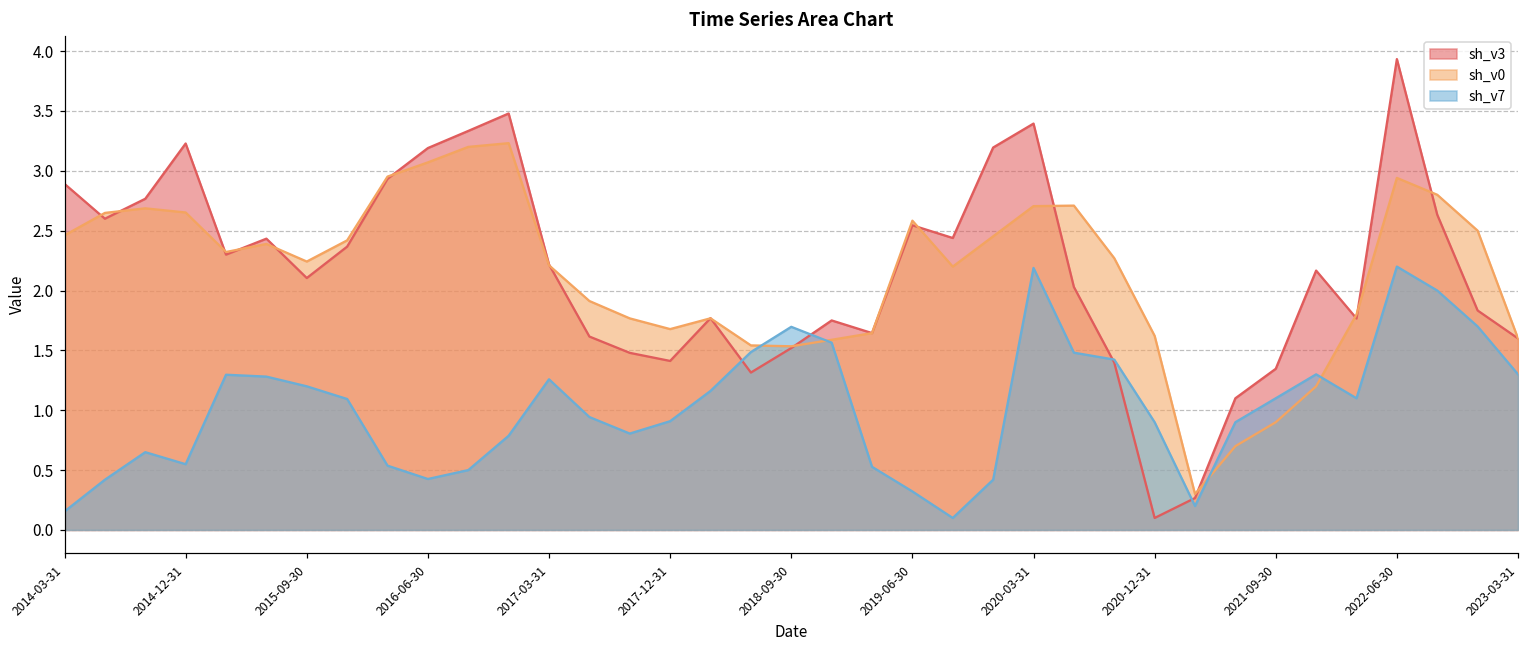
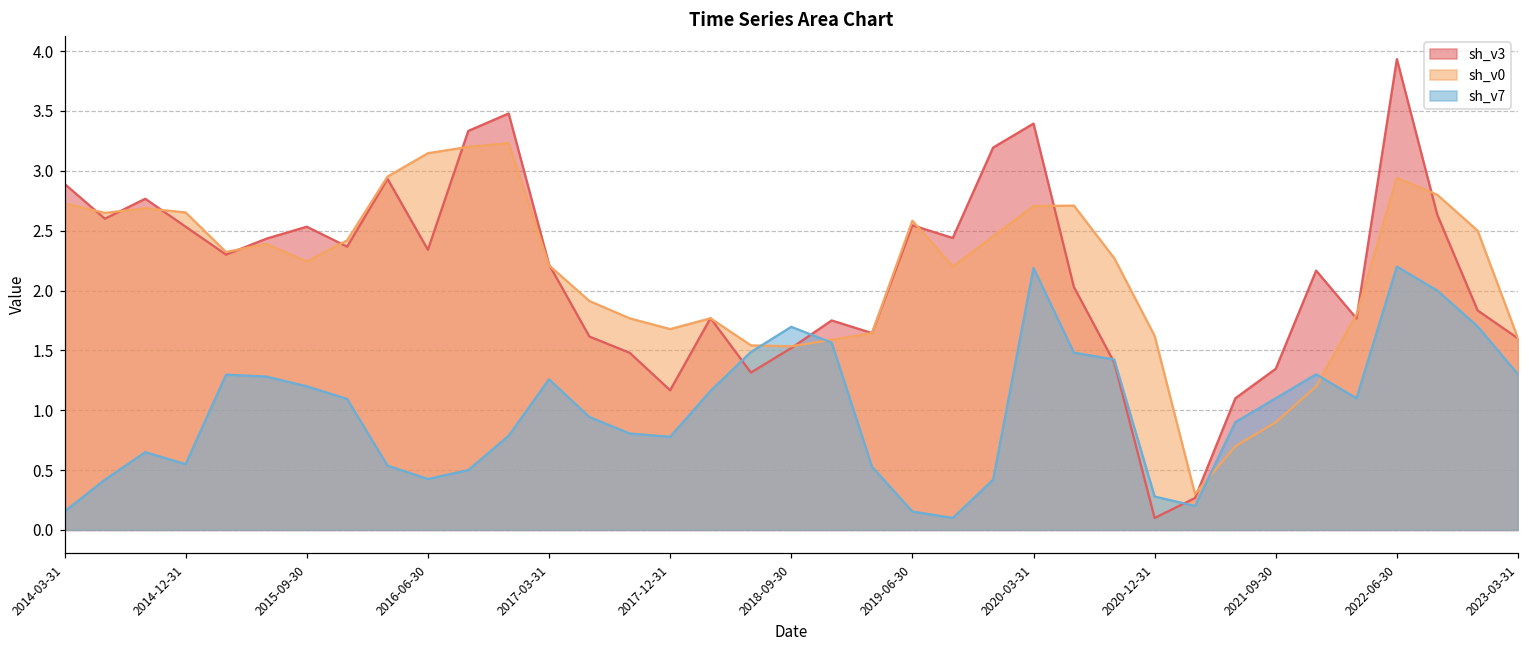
sh_v0, 2014-03-31: 2.46 -> 2.73
sh_v3, 2014-12-31: 3.23 -> 2.53
sh_v3, 2015-09-30: 2.10 -> 2.53
sh_v3, 2016-06-30: 3.19 -> 2.34
sh_v0, 2016-06-30: 3.07 -> 3.15
sh_v3, 2017-12-31: 1.41 -> 1.17
sh_v7, 2017-12-31: 0.91 -> 0.78
sh_v7, 2019-06-30: 0.32 -> 0.15
sh_v7, 2020-12-31: 0.90 -> 0.28
